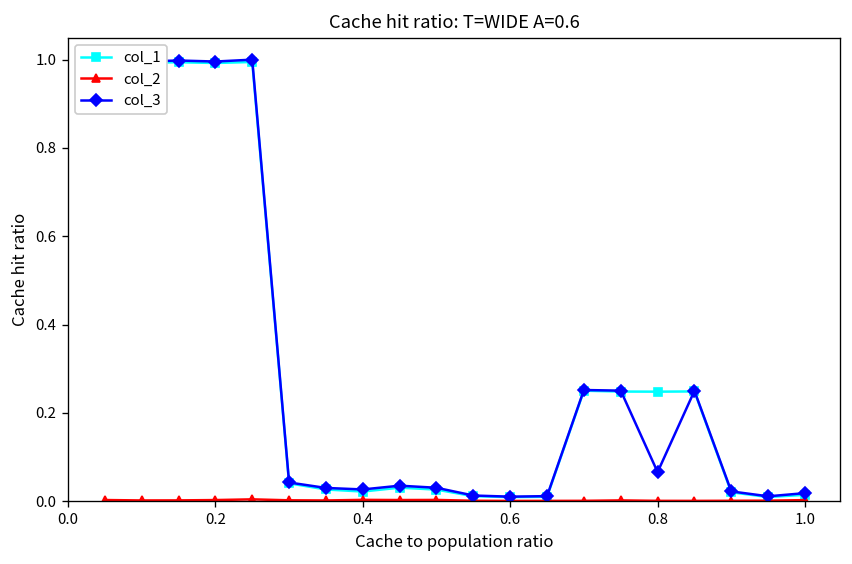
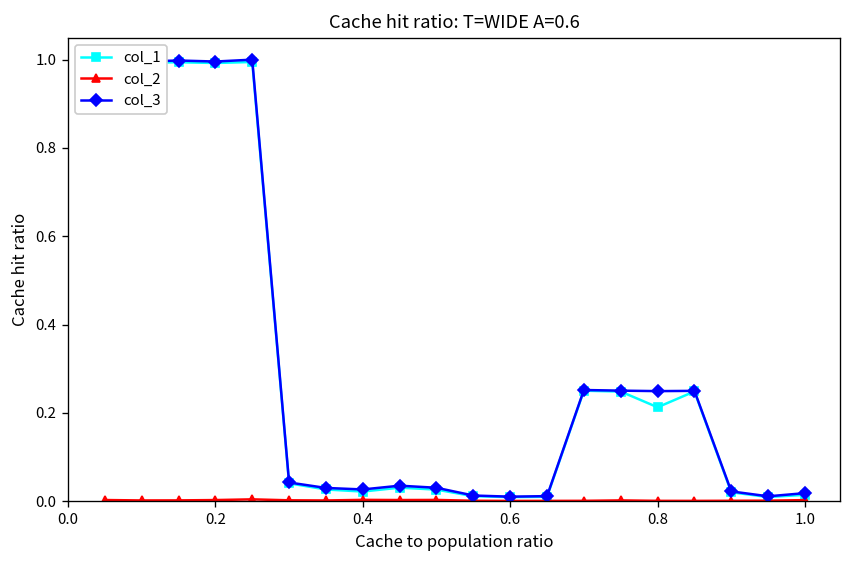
col_1, 0.8: 0.25 -> 0.21
col_3, 0.8: 0.07 -> 0.25
